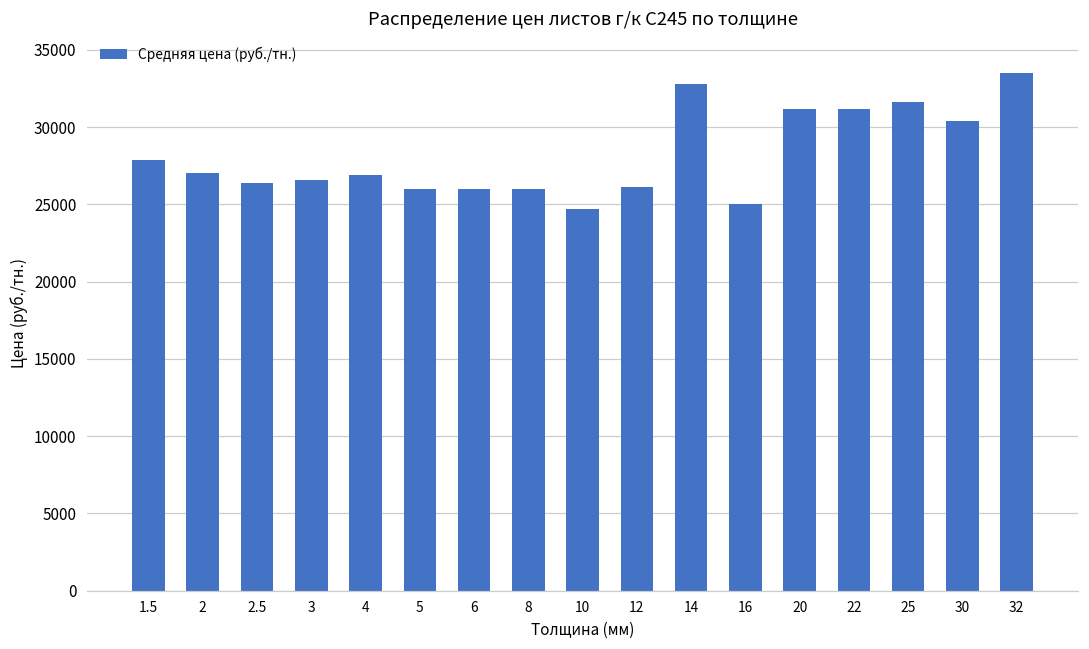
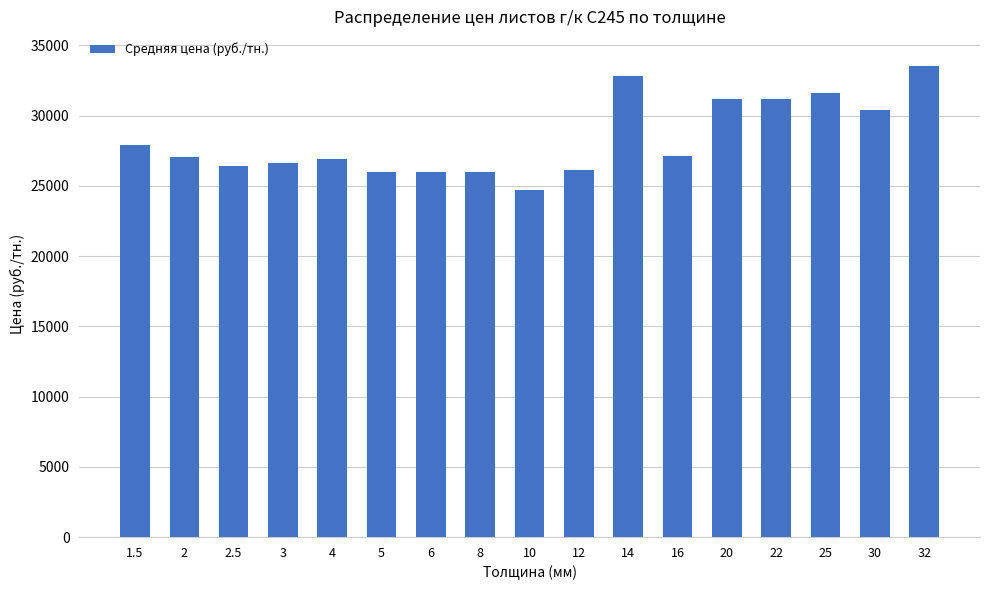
16: 25000 -> 27100
